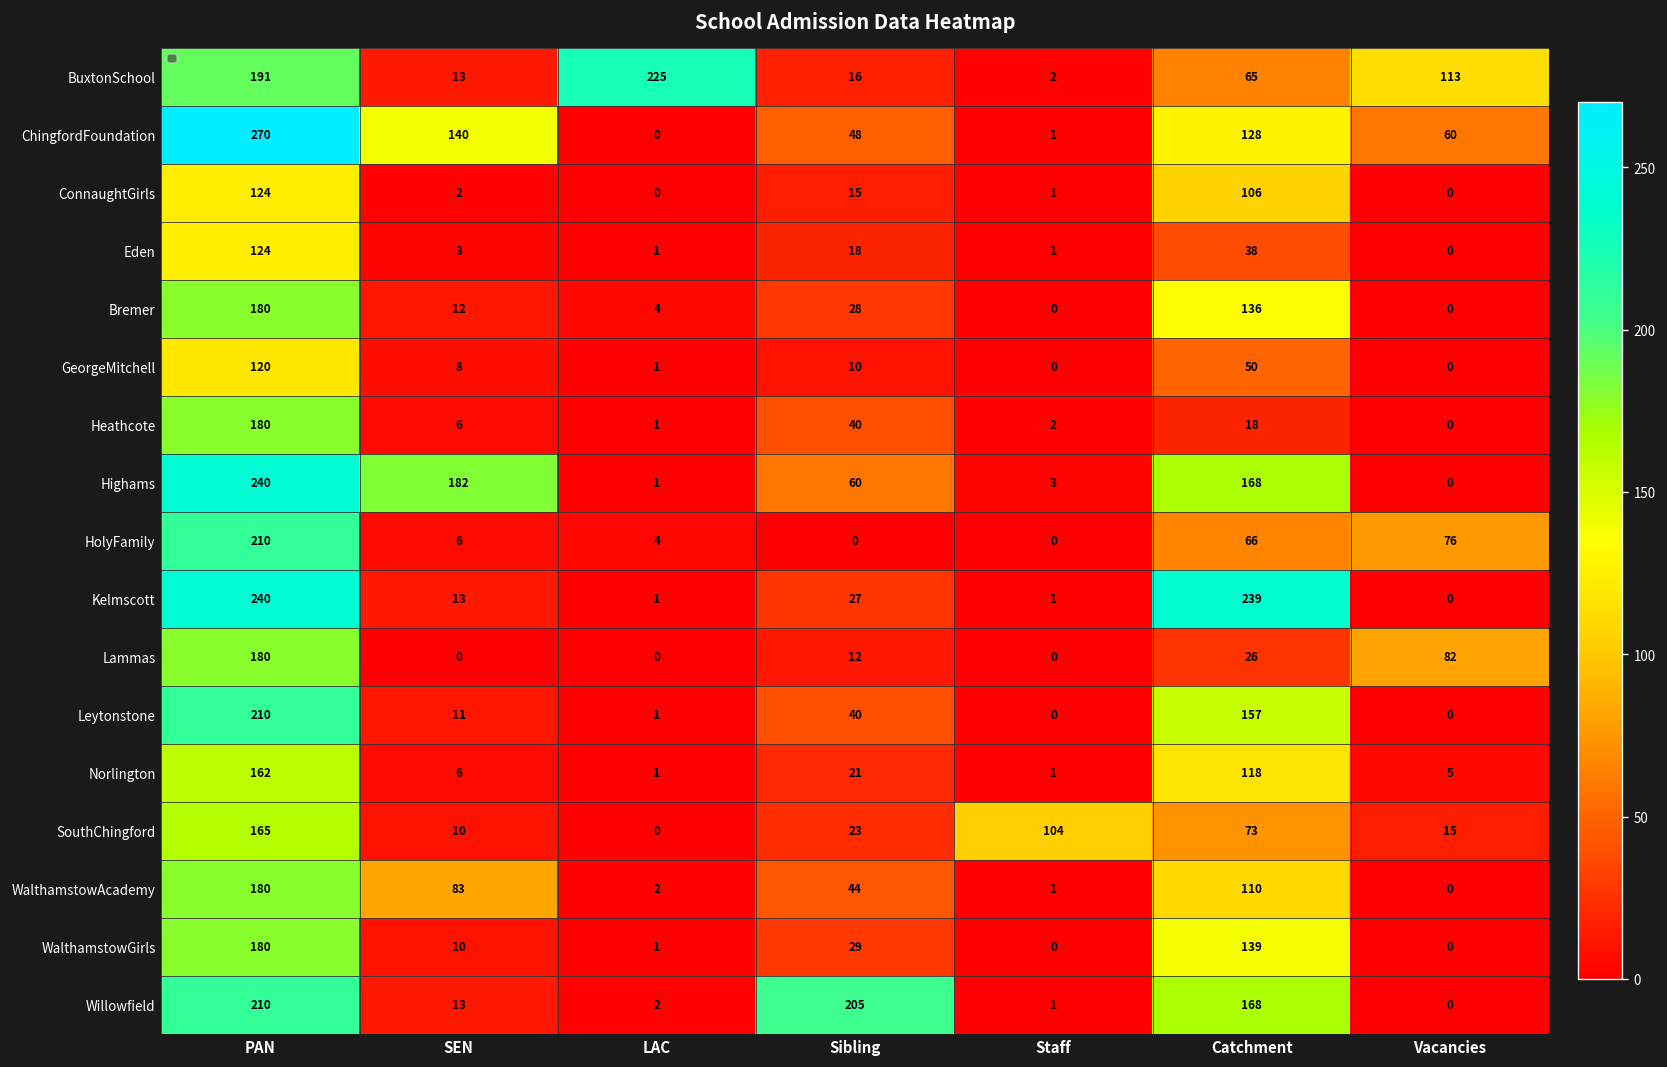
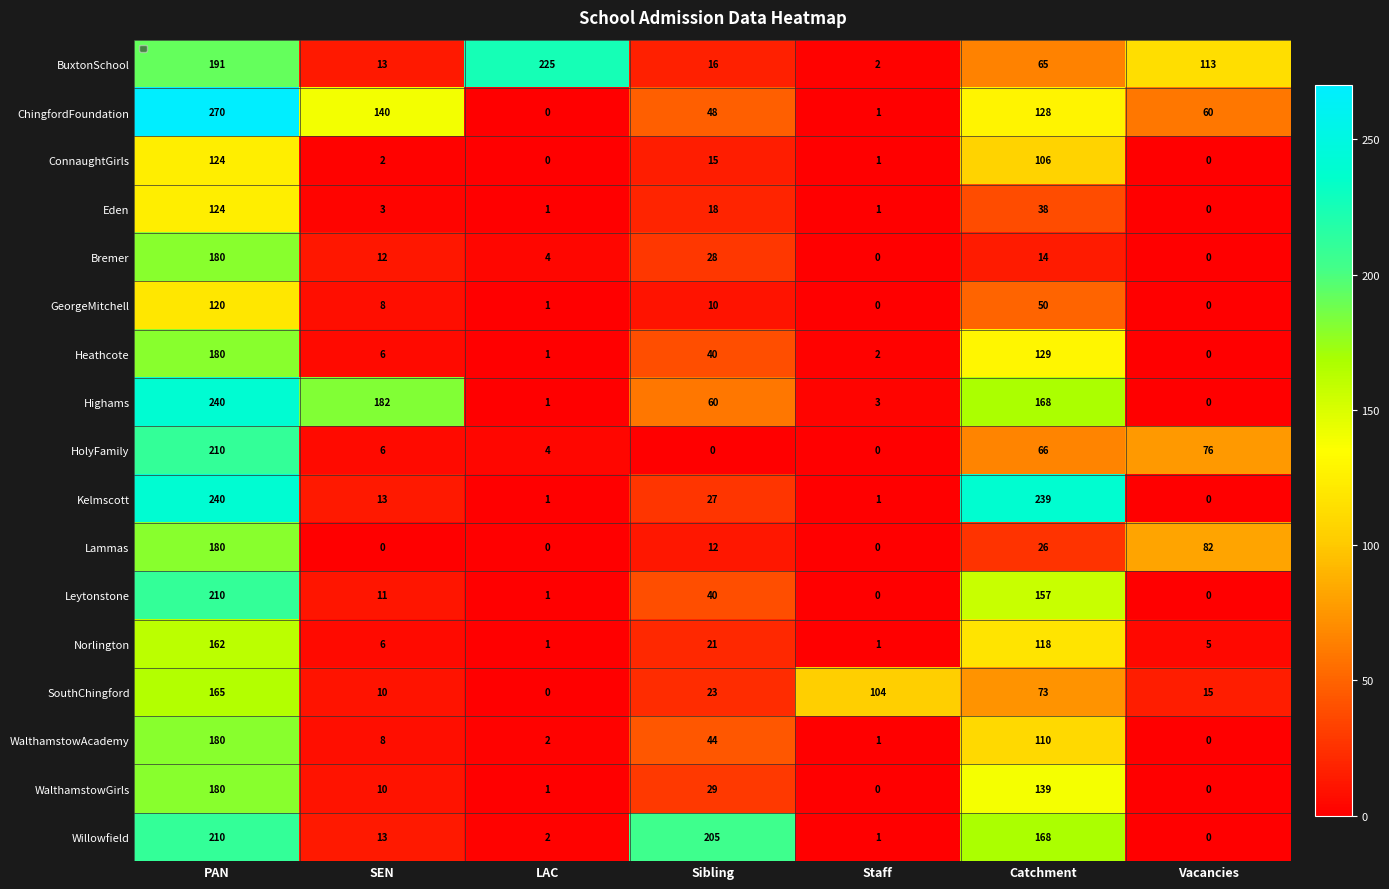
Bremer, Catchment: 136 -> 14
Heathcote, Catchment: 18 -> 129
WalthamstowAcademy, SEN: 83 -> 8
